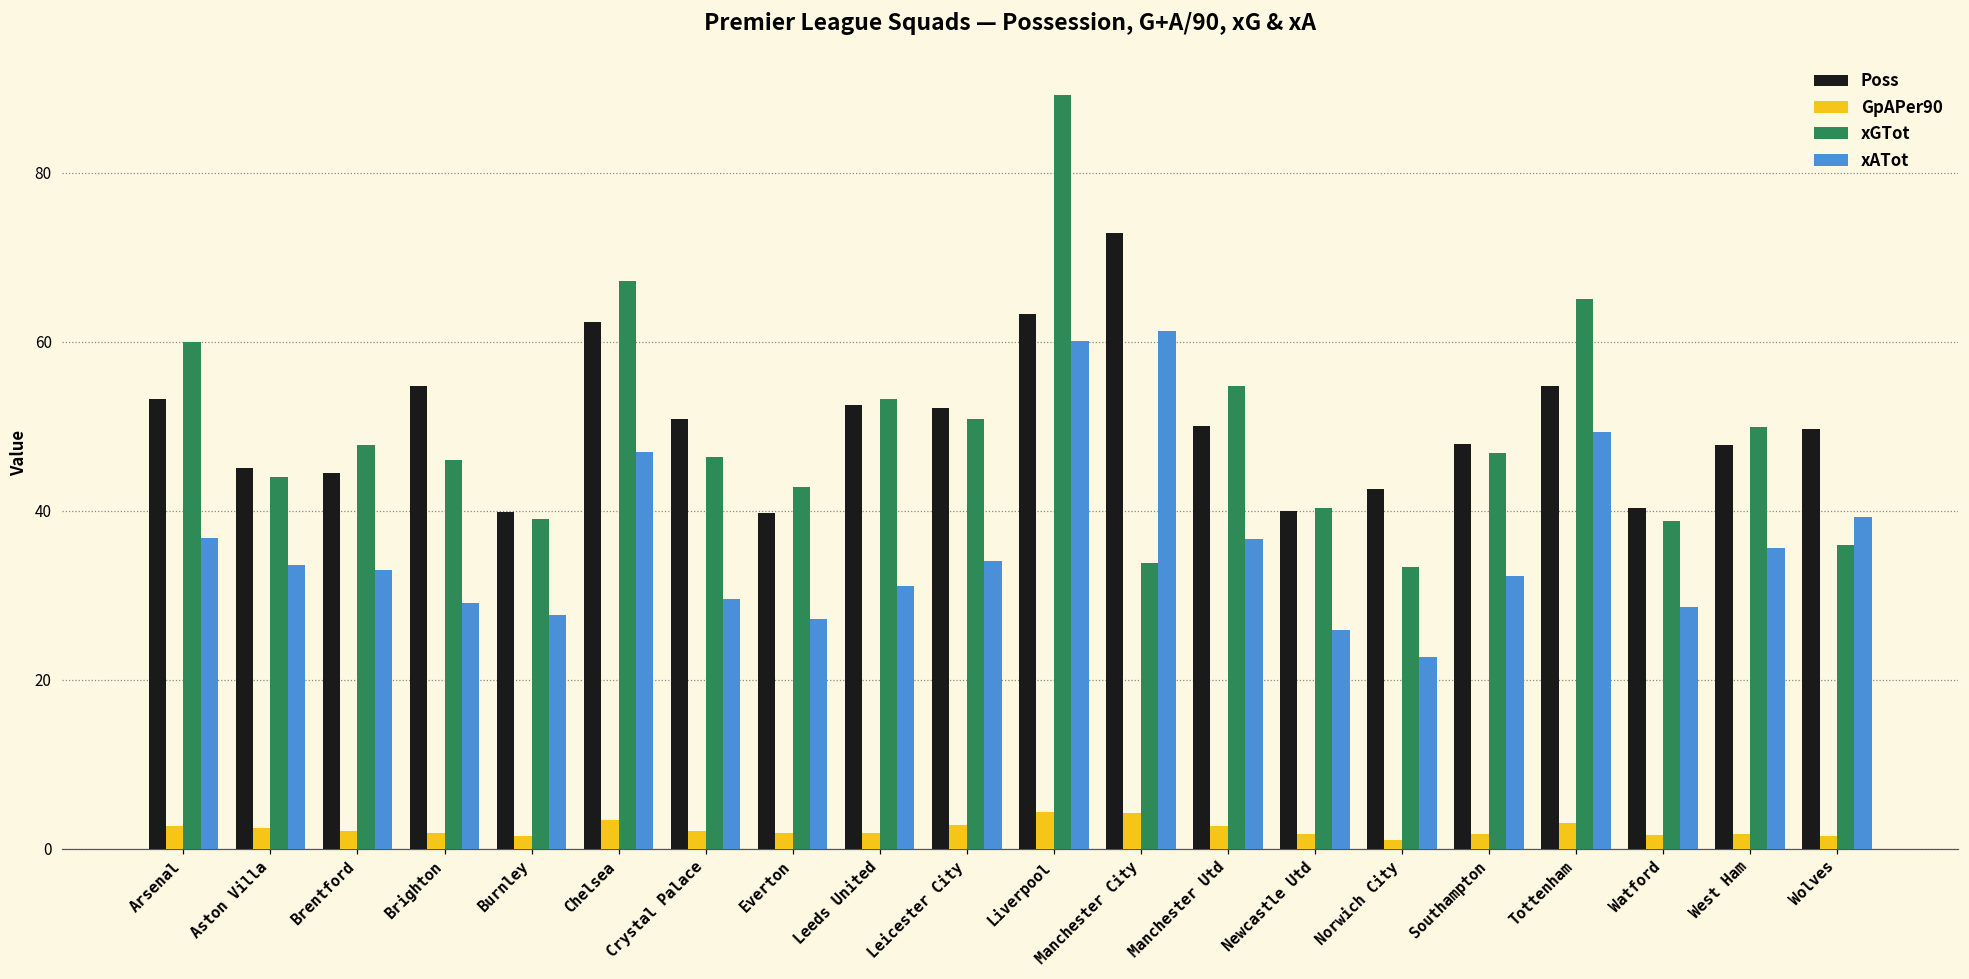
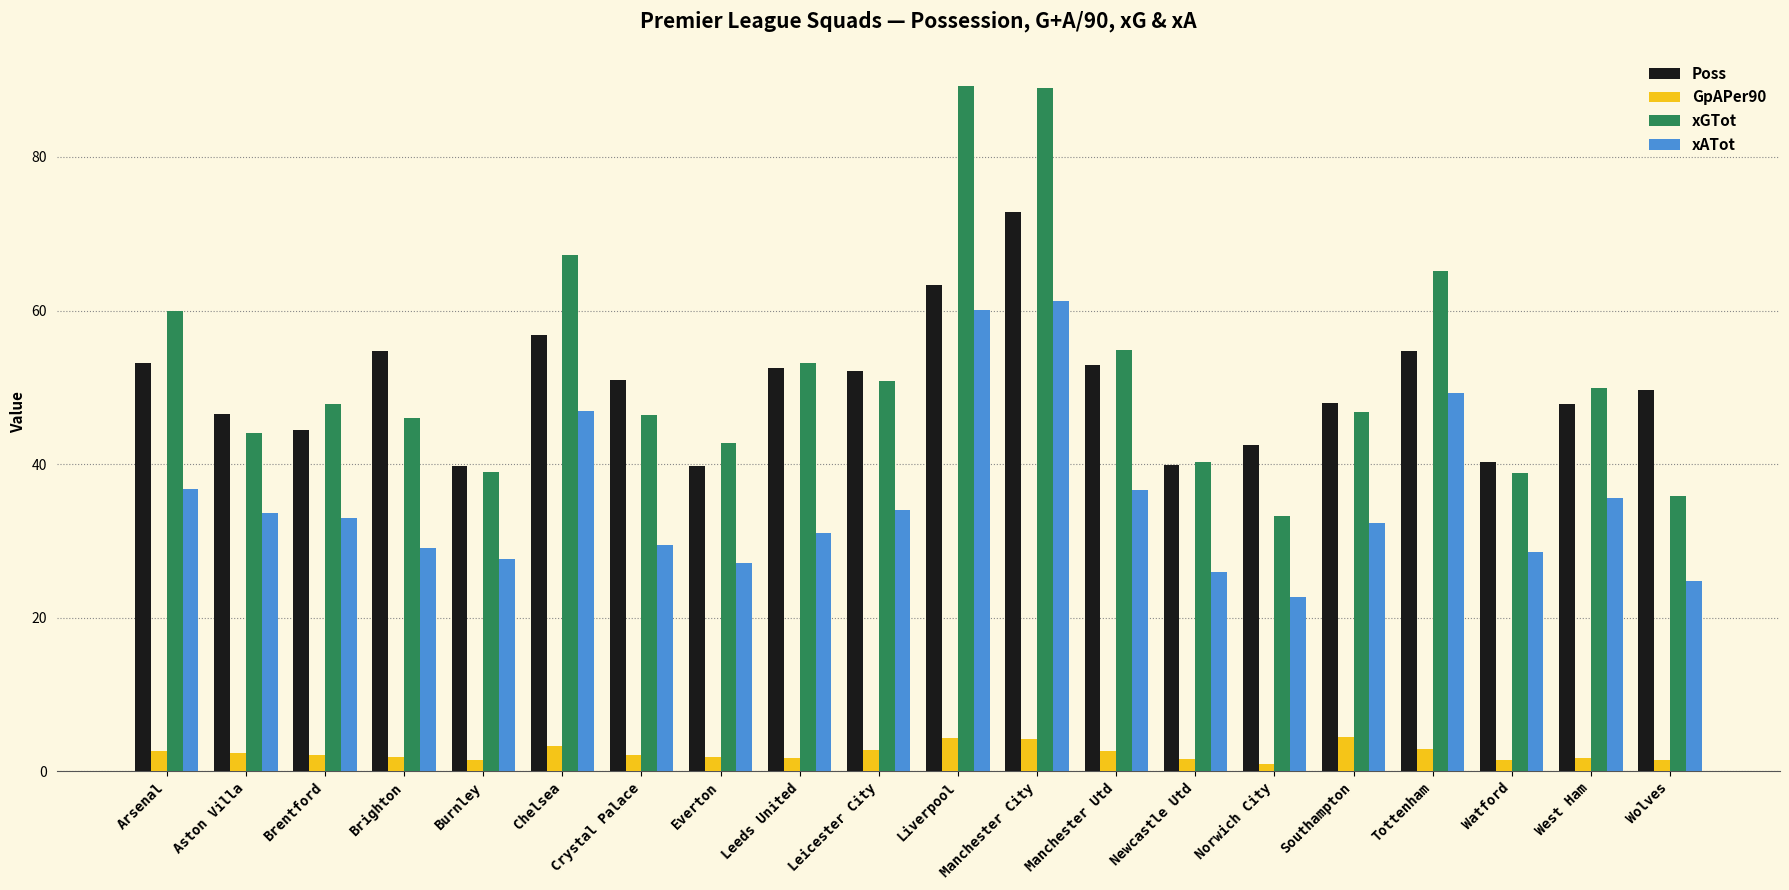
Poss, Aston Villa: 45 -> 47
Poss, Chelsea: 62 -> 57
xGTot, Manchester City: 34 -> 89
Poss, Manchester Utd: 50 -> 53
GpAPer90, Southampton: 2 -> 4
xATot, Wolves: 39 -> 25
